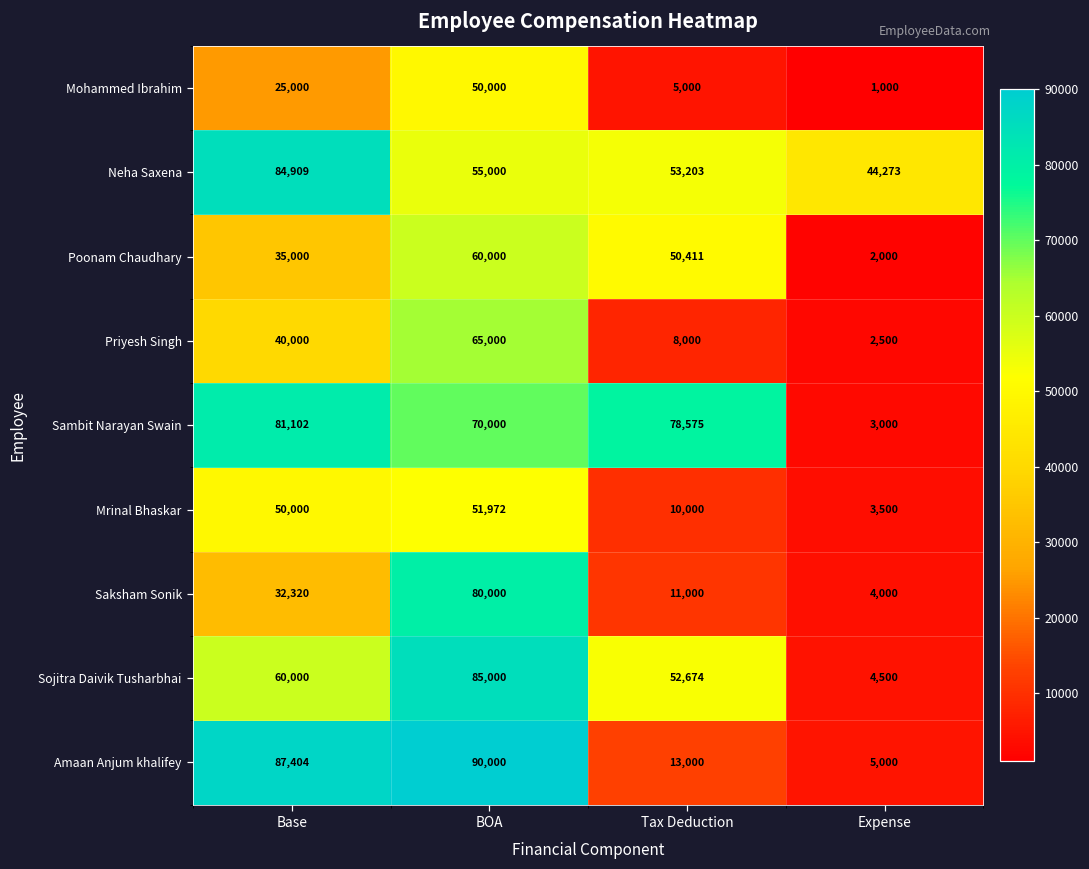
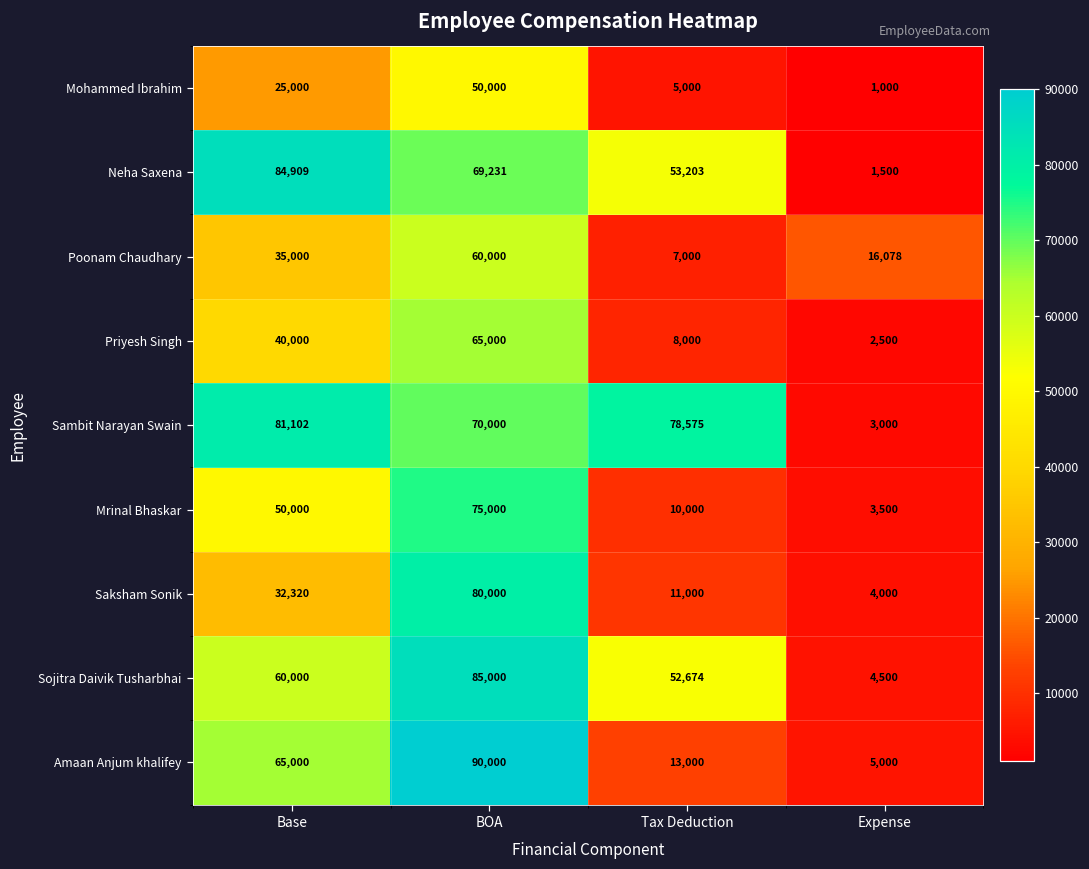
Neha Saxena, BOA: 55,000 -> 69,231
Neha Saxena, Expense: 44,273 -> 1,500
Poonam Chaudhary, Tax Deduction: 50,411 -> 7,000
Poonam Chaudhary, Expense: 2,000 -> 16,078
Mrinal Bhaskar, BOA: 51,972 -> 75,000
Amaan Anjum khalifey, Base: 87,404 -> 65,000
